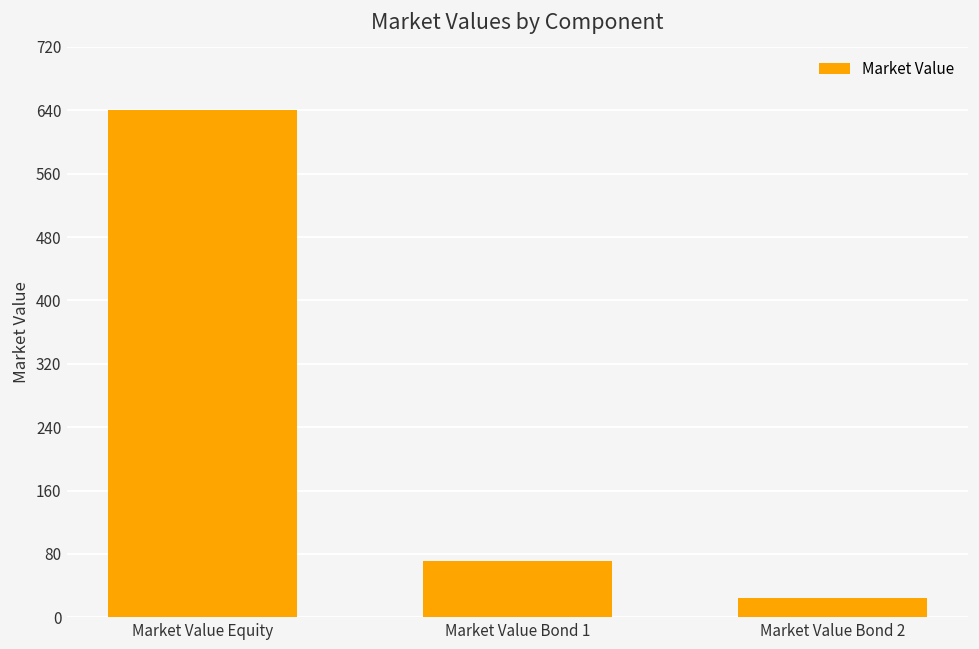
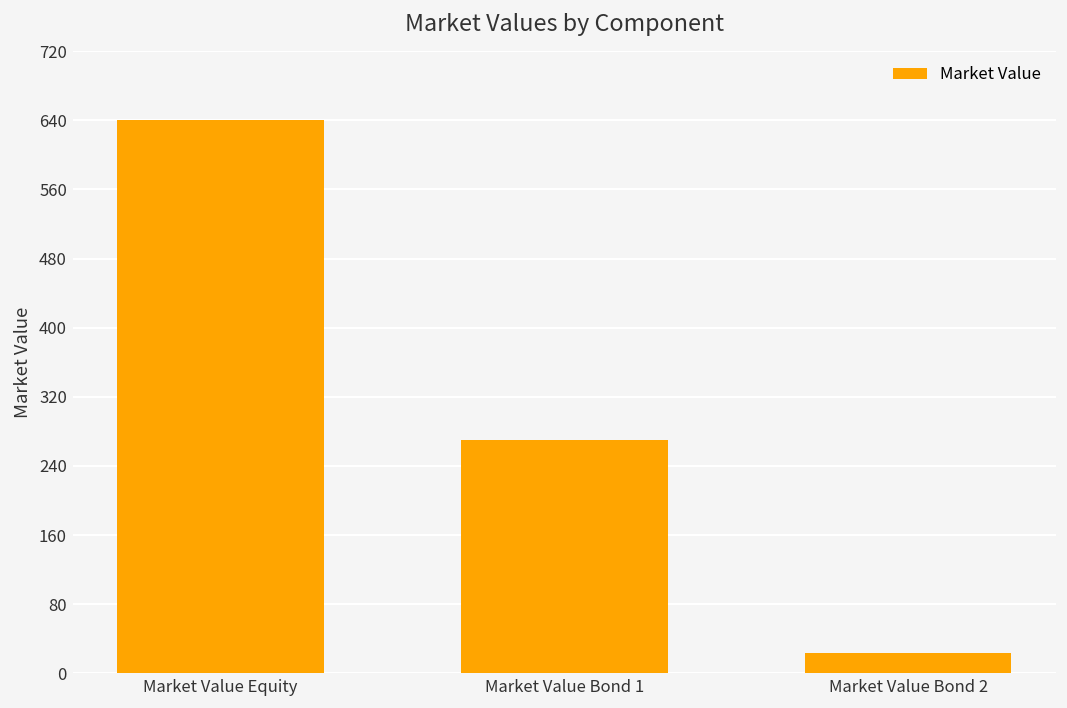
Market Value Bond 1: 70 -> 270
